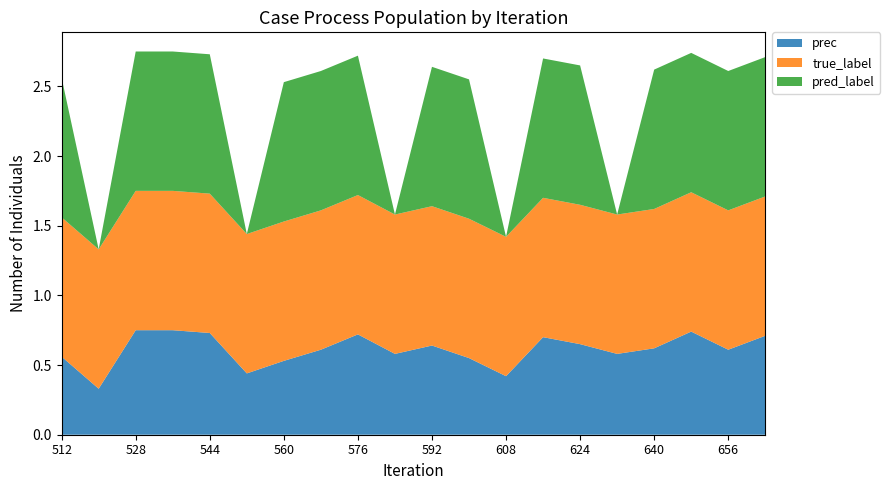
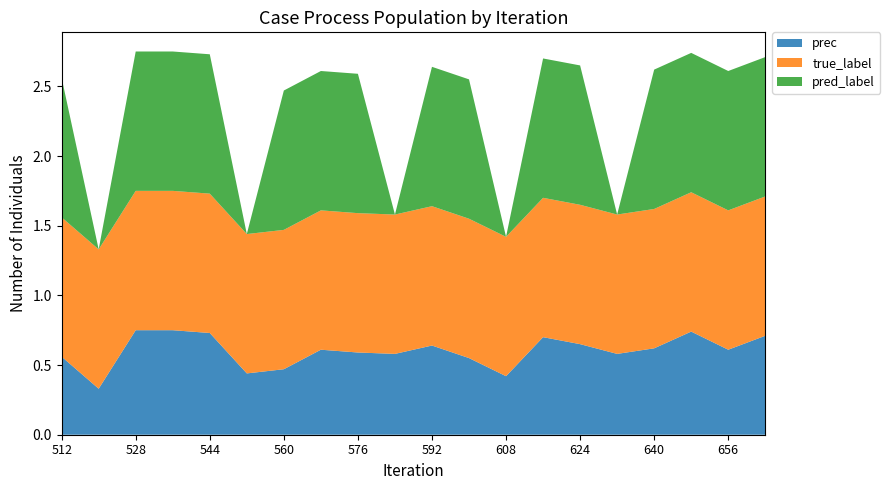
prec, 560: 0.53 -> 0.47
prec, 576: 0.72 -> 0.59
